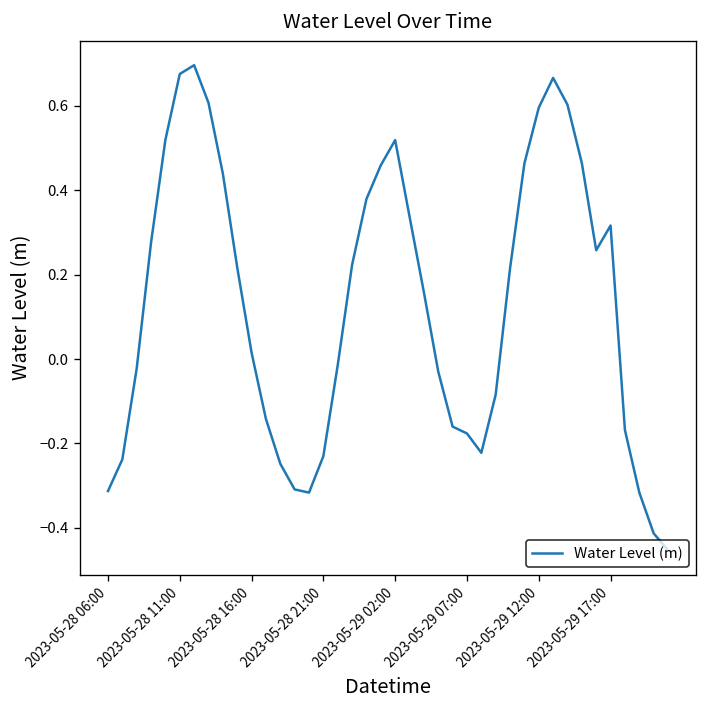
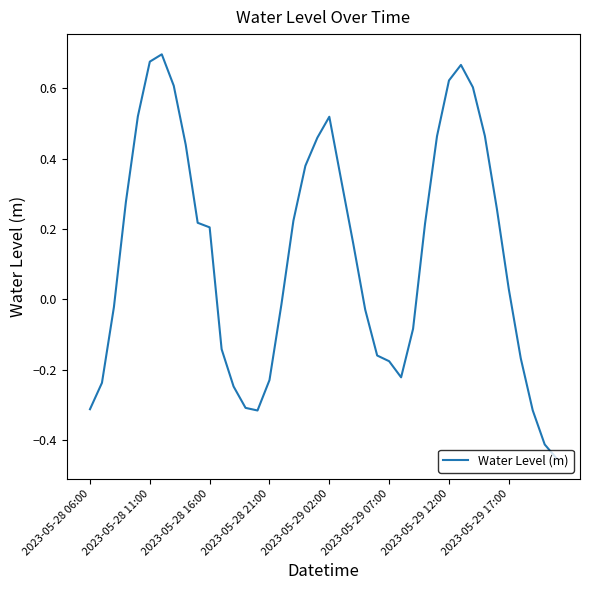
2023-05-28 16:00: 0.02 -> 0.20
2023-05-29 12:00: 0.60 -> 0.62
2023-05-29 17:00: 0.32 -> 0.03
